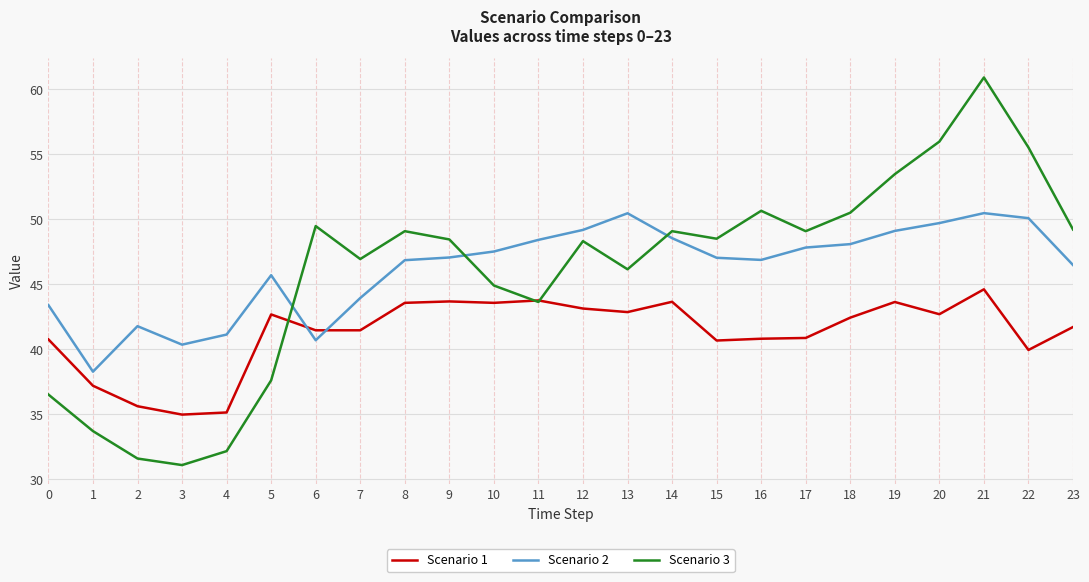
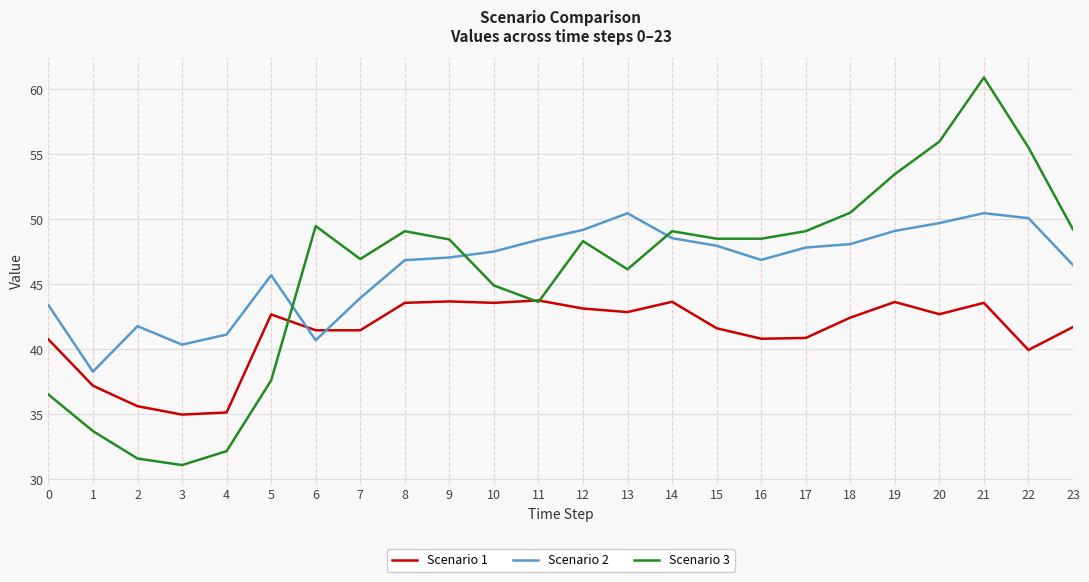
Scenario 1, 15: 40.7 -> 41.6
Scenario 2, 15: 47.0 -> 48.0
Scenario 3, 16: 50.7 -> 48.5
Scenario 1, 21: 44.6 -> 43.6
